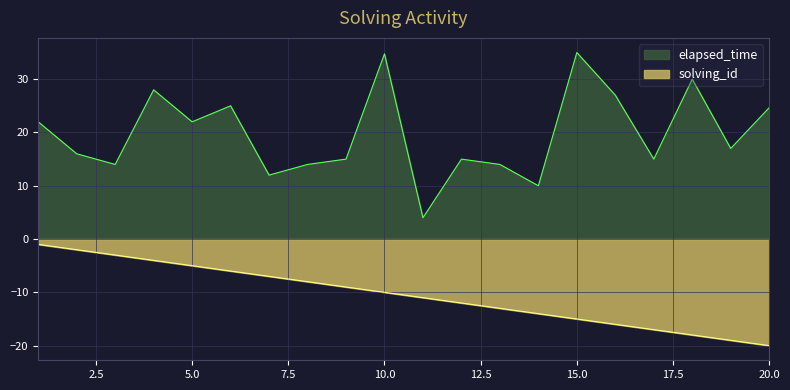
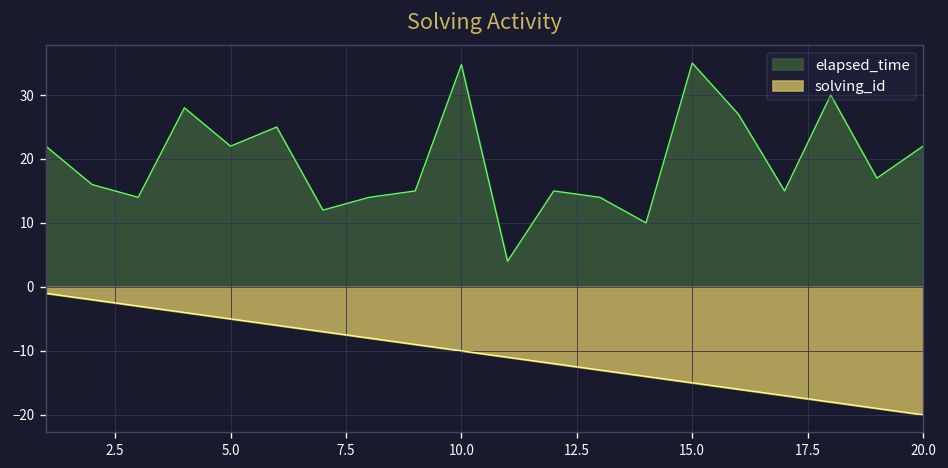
elapsed_time, 20.0: 25 -> 22
